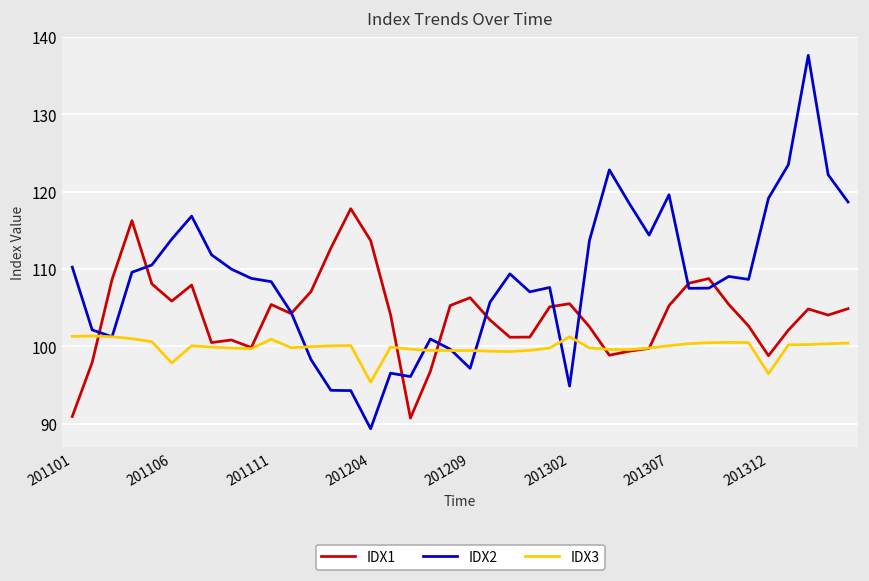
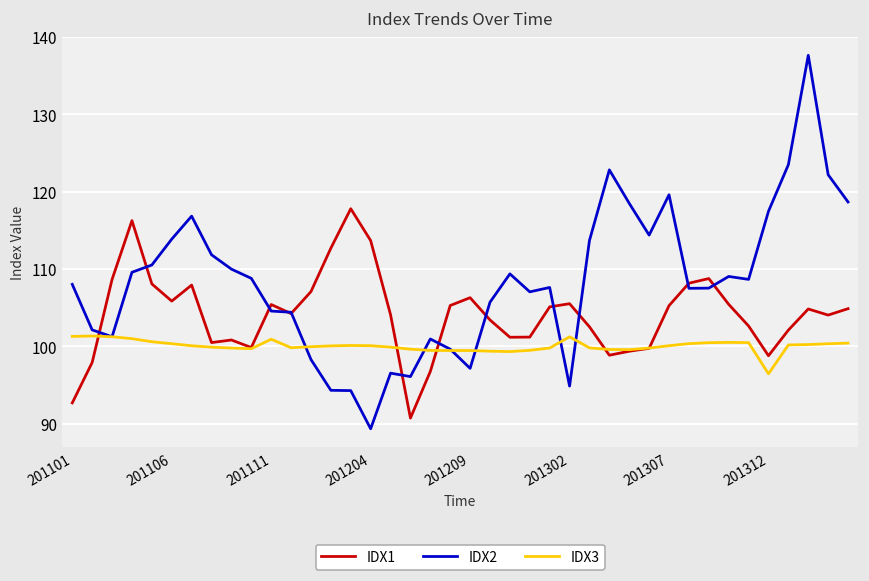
IDX1, 201101: 91 -> 93
IDX2, 201101: 110 -> 108
IDX3, 201106: 98 -> 100
IDX2, 201111: 108 -> 105
IDX3, 201204: 95 -> 100
IDX2, 201312: 119 -> 117
